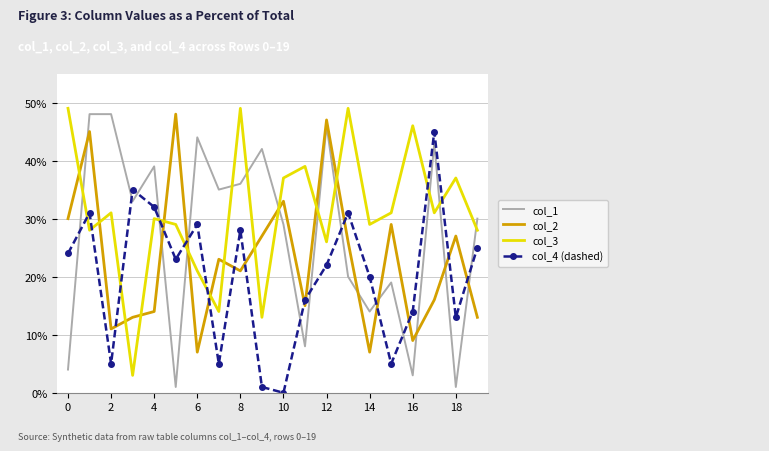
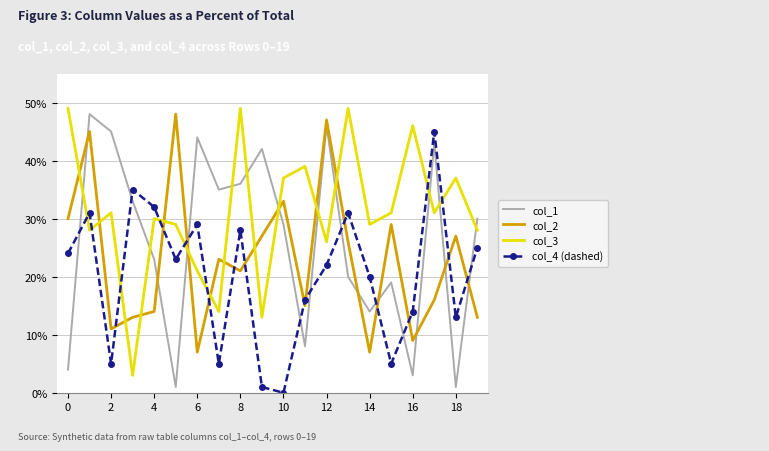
col_1, 2: 48% -> 45%
col_1, 4: 39% -> 23%
